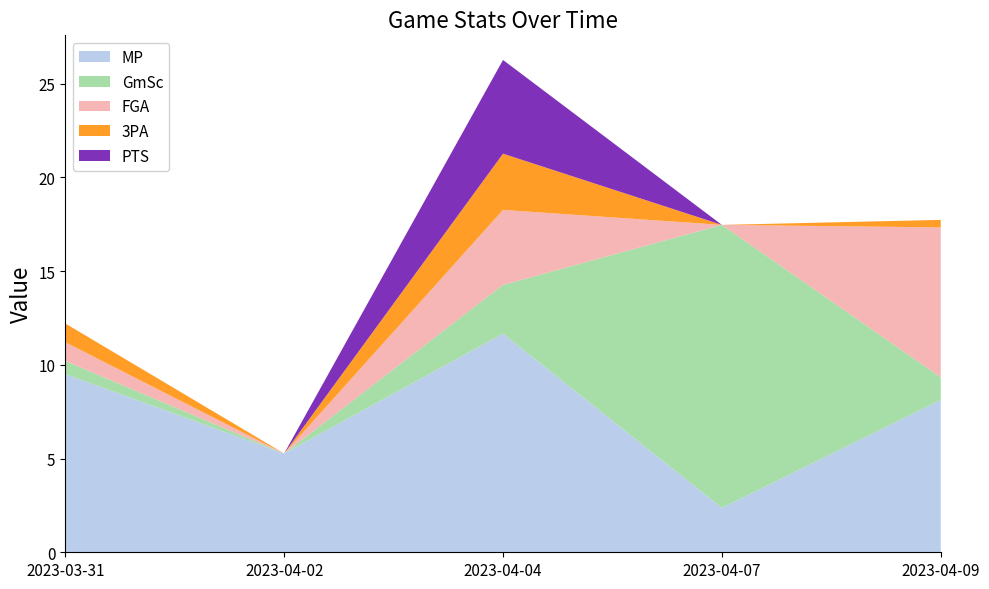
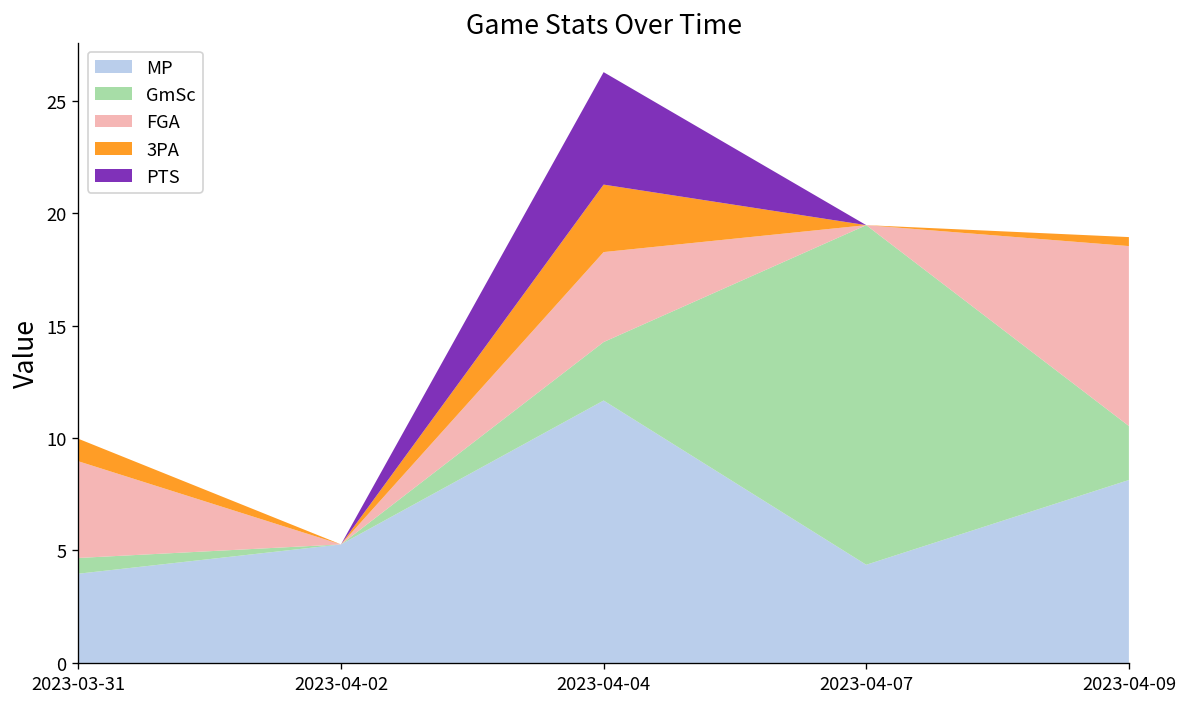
MP, 2023-03-31: 9.5 -> 4.0
FGA, 2023-03-31: 1.0 -> 4.3
MP, 2023-04-07: 2.4 -> 4.4
GmSc, 2023-04-09: 1.2 -> 2.4
